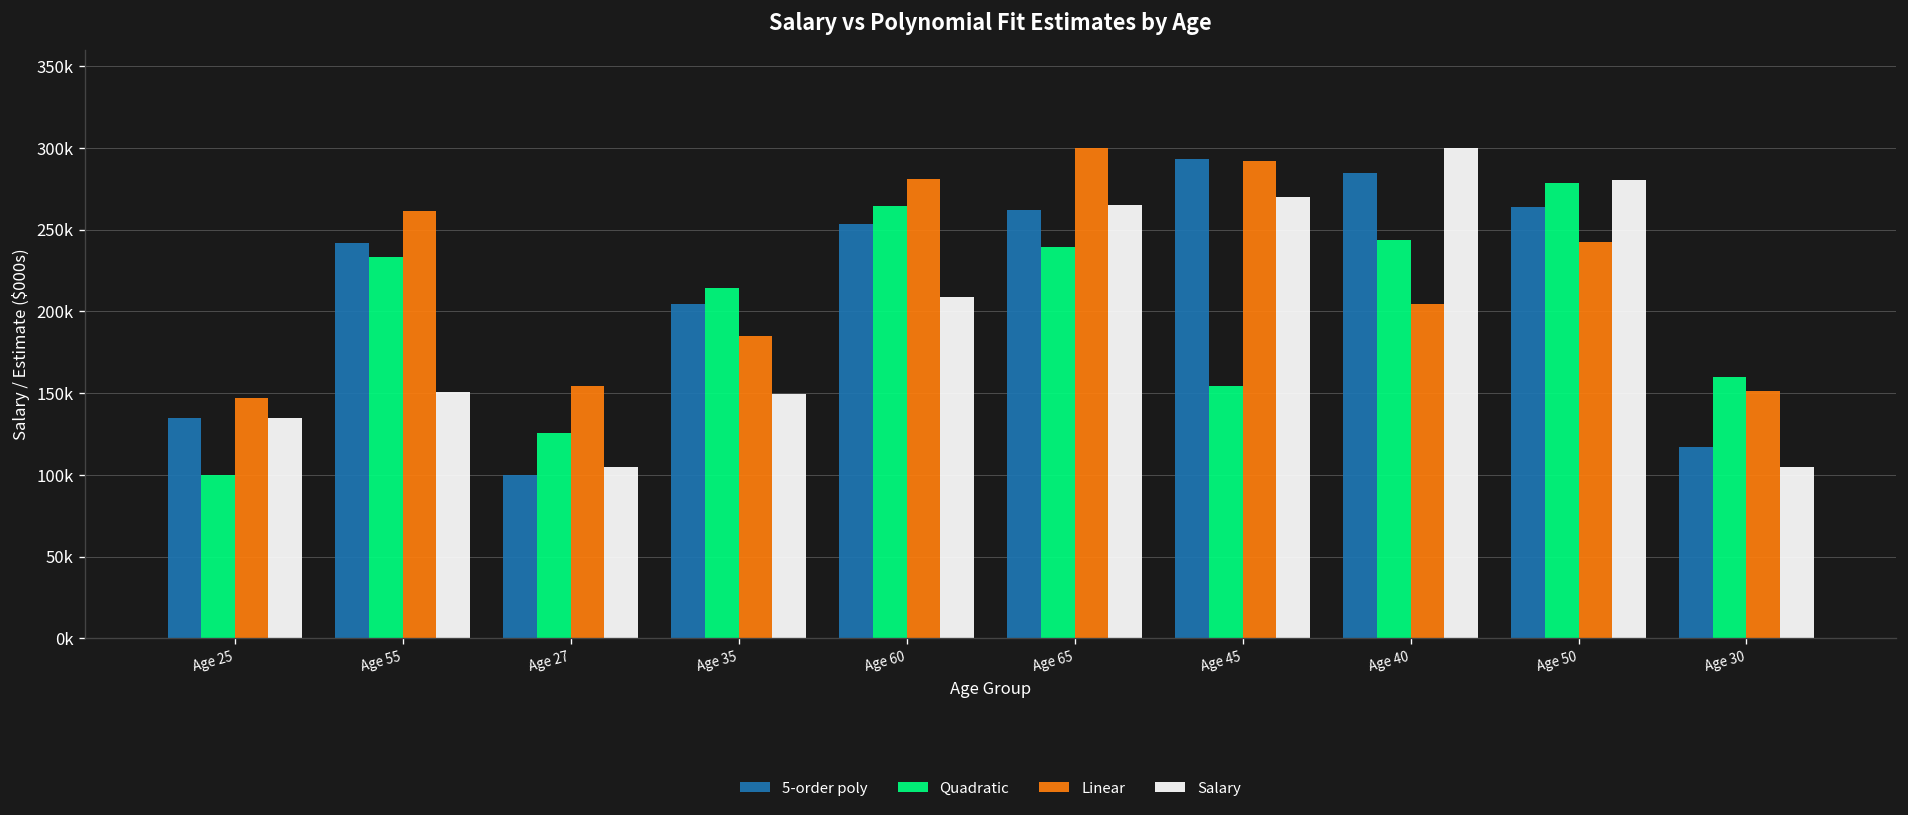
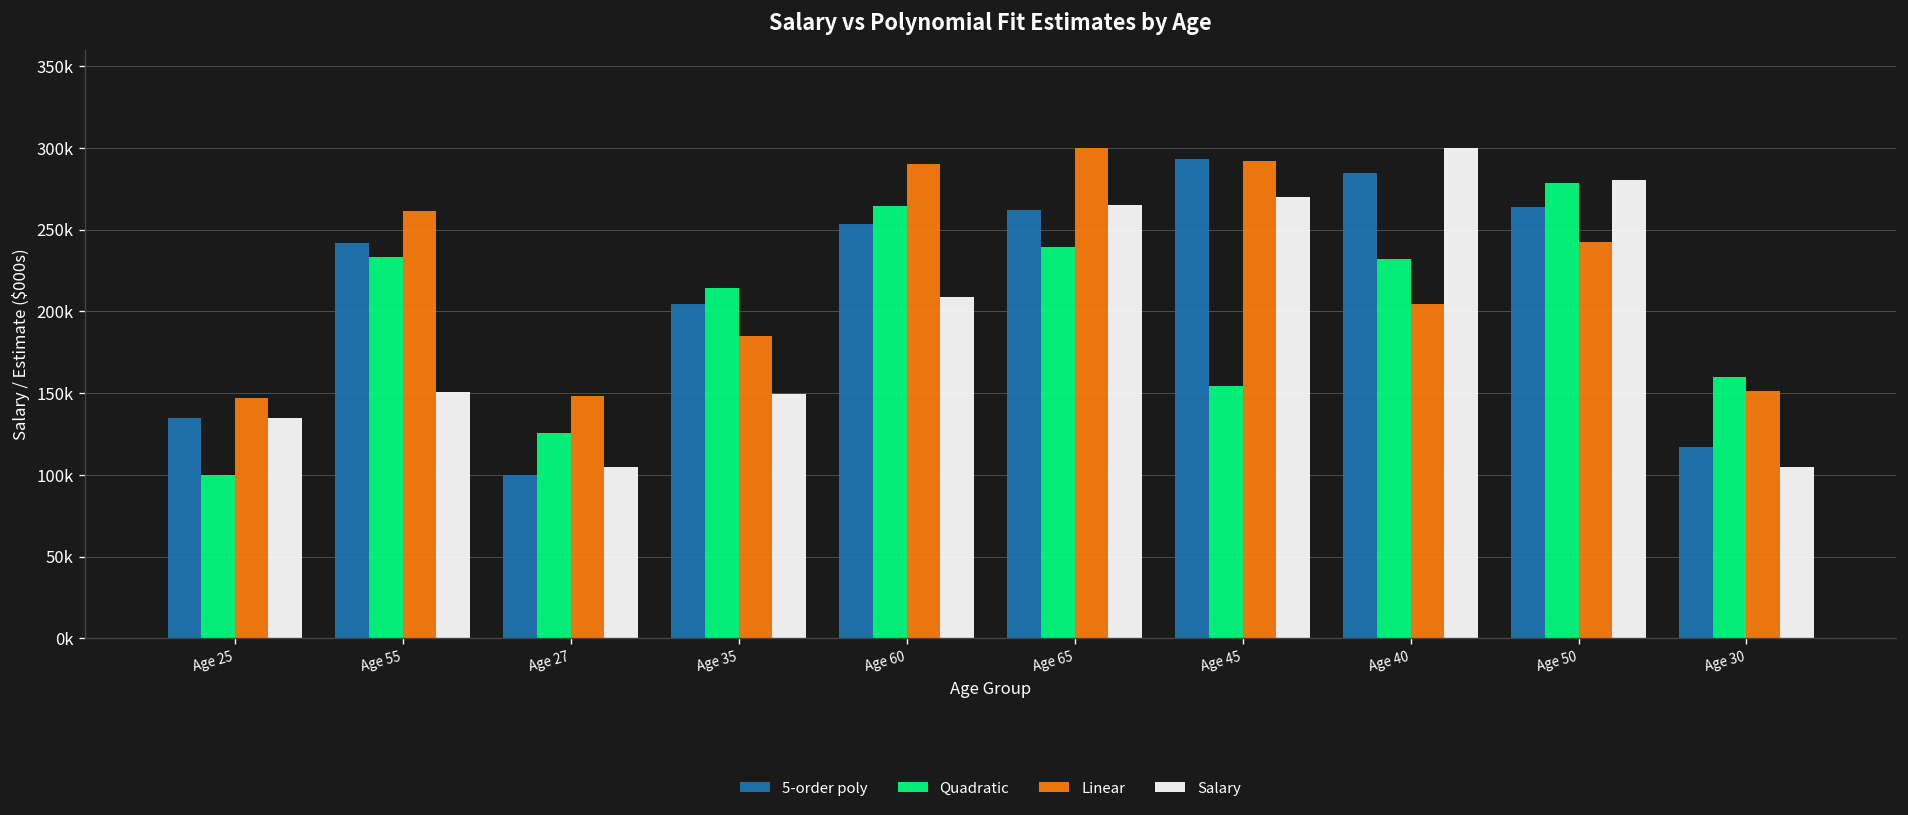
Linear, Age 27: 154000 -> 148000
Linear, Age 60: 281000 -> 290000
Quadratic, Age 40: 244000 -> 232000
